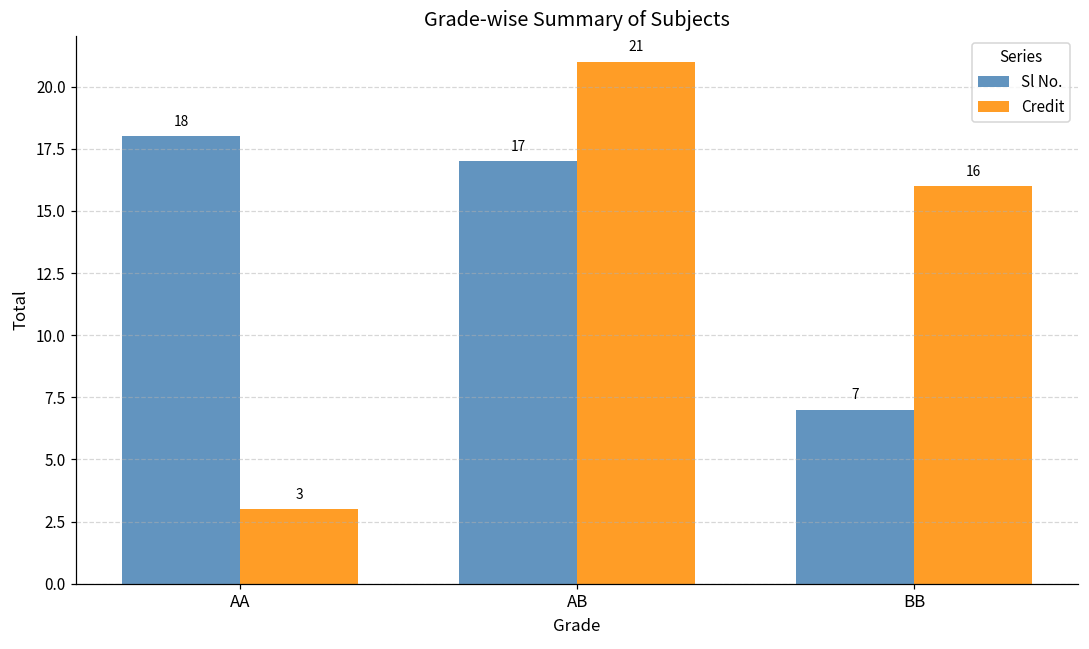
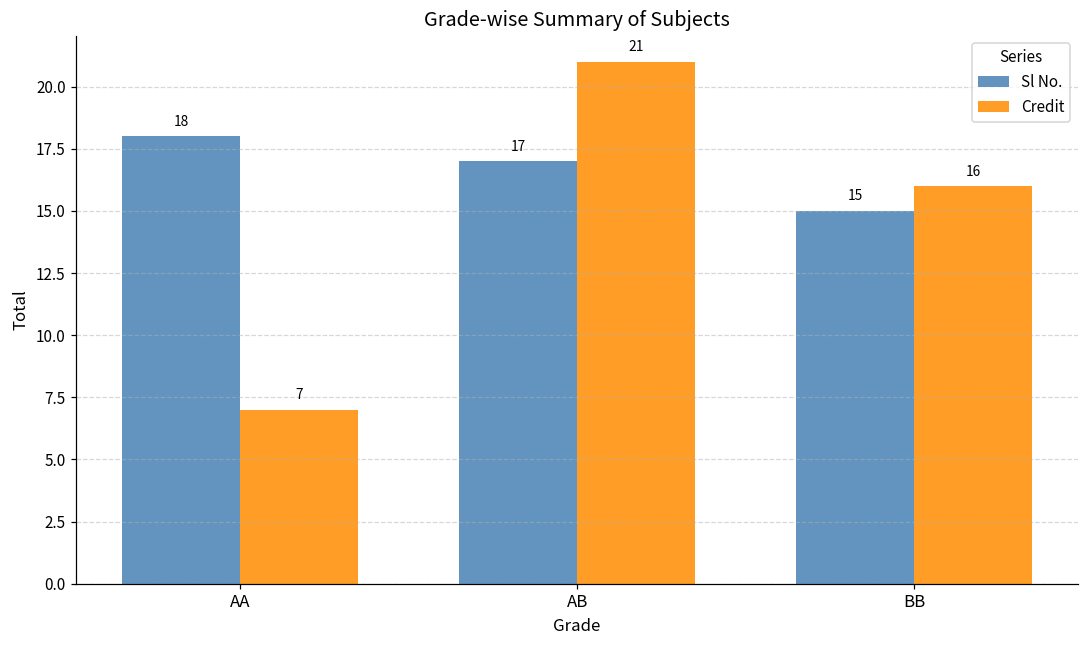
Credit, AA: 3 -> 7
Sl No., BB: 7 -> 15
